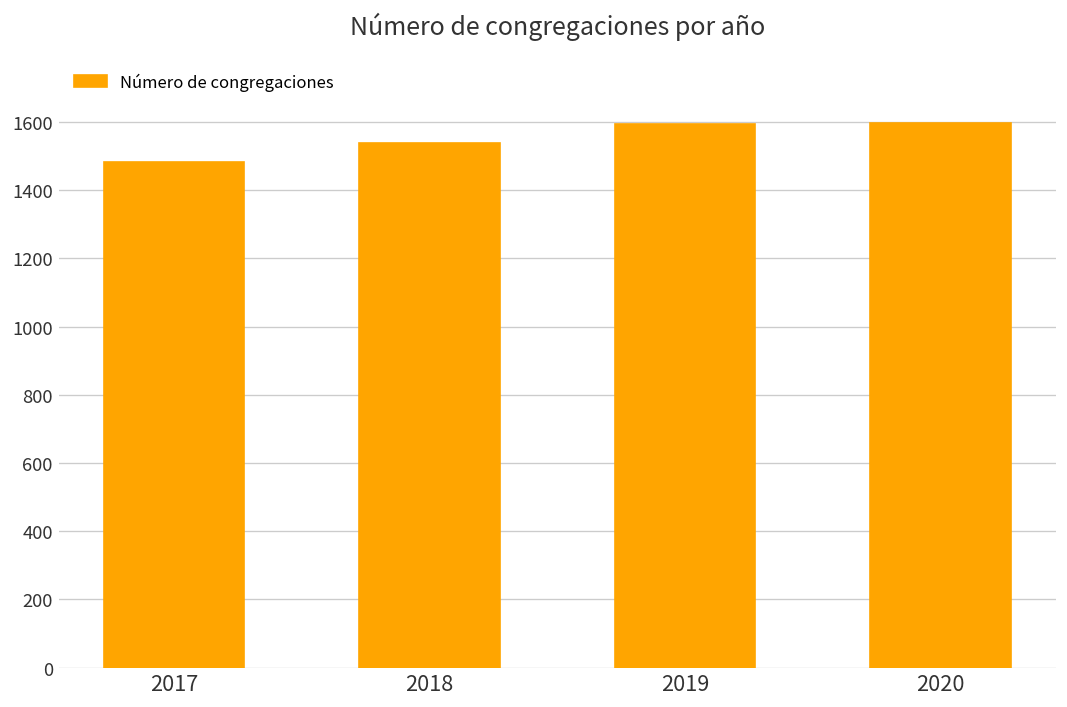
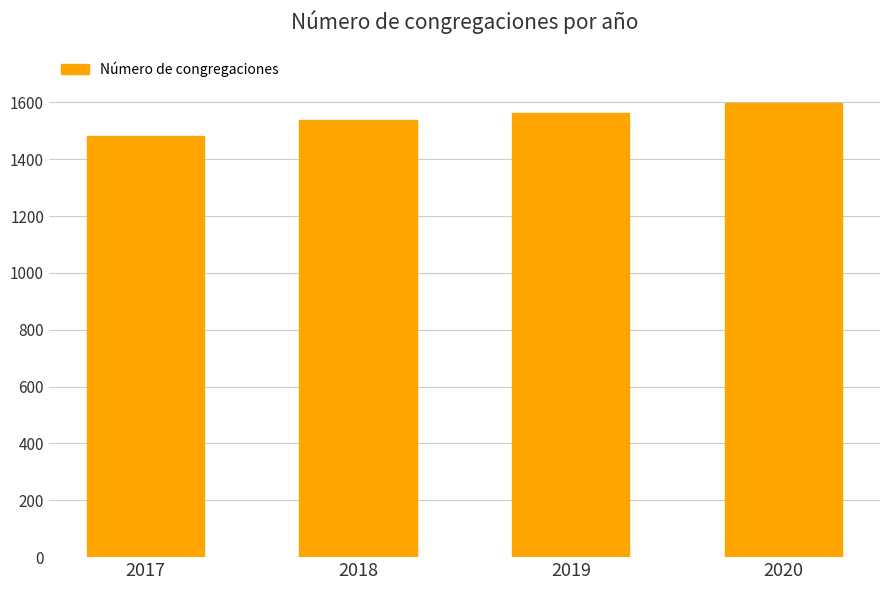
2019: 1590 -> 1560
